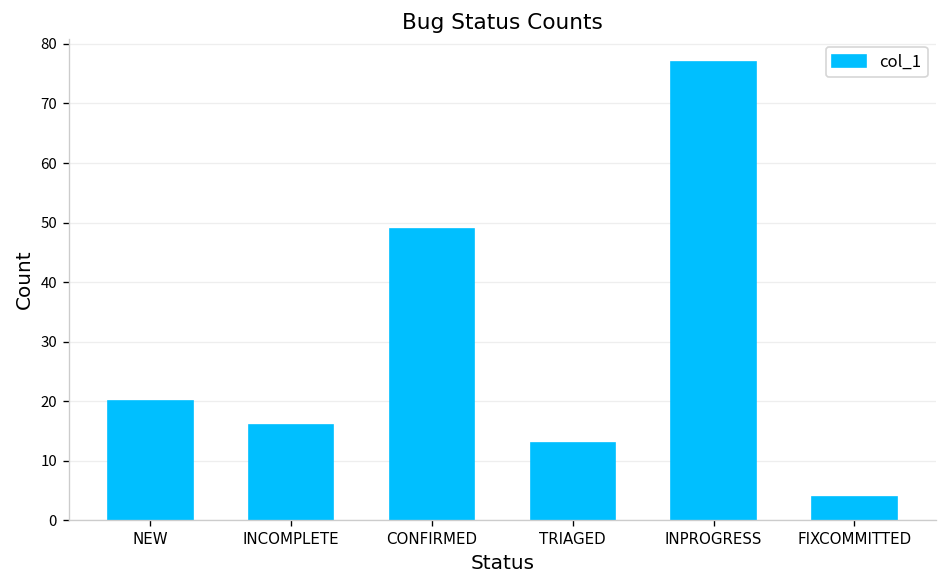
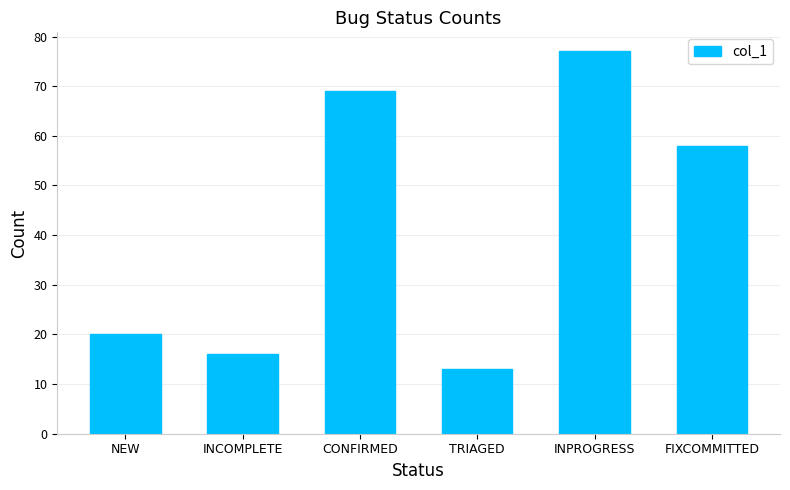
CONFIRMED: 49 -> 69
FIXCOMMITTED: 4 -> 58
